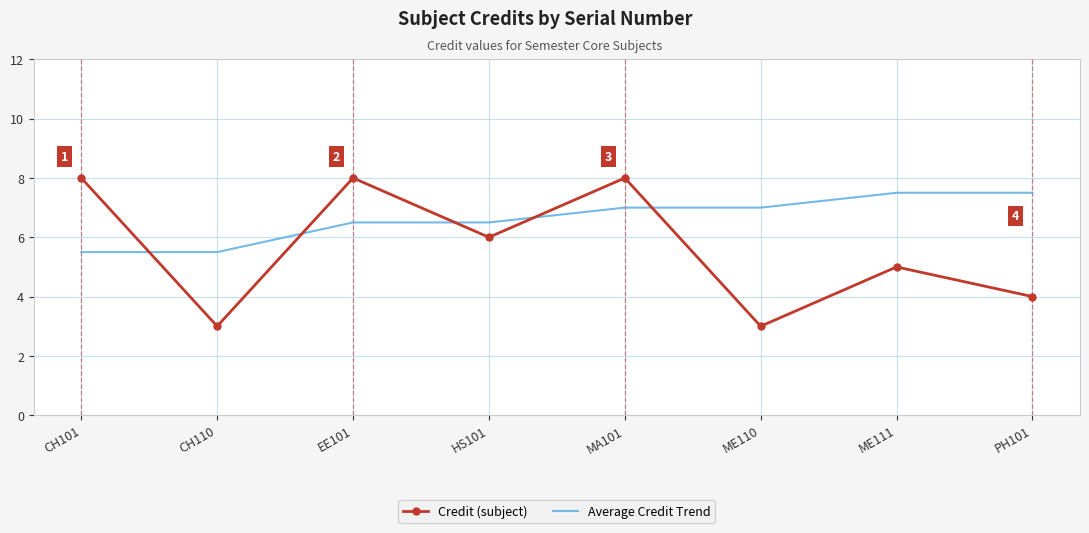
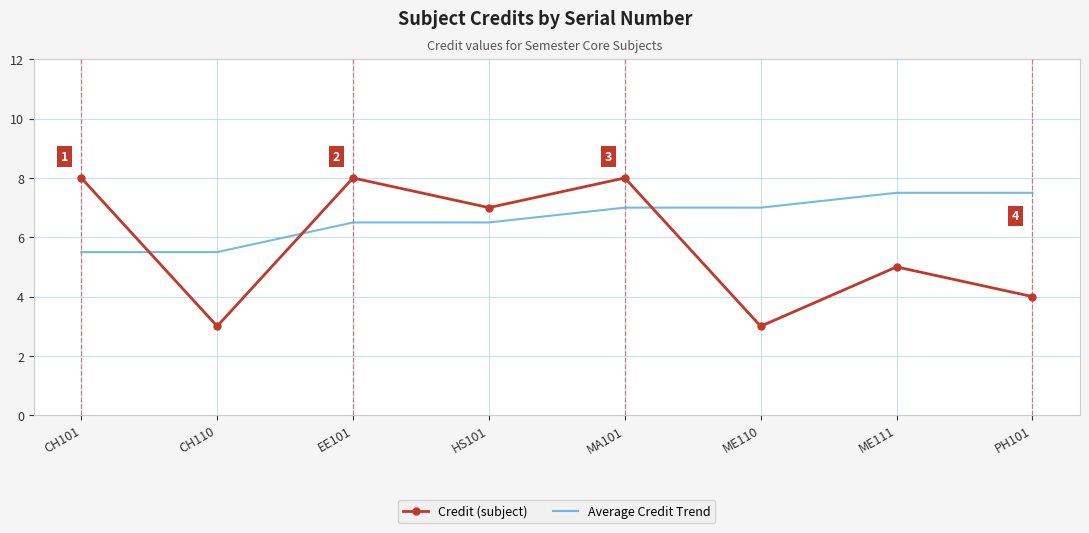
Credit (subject), HS101: 6 -> 7
